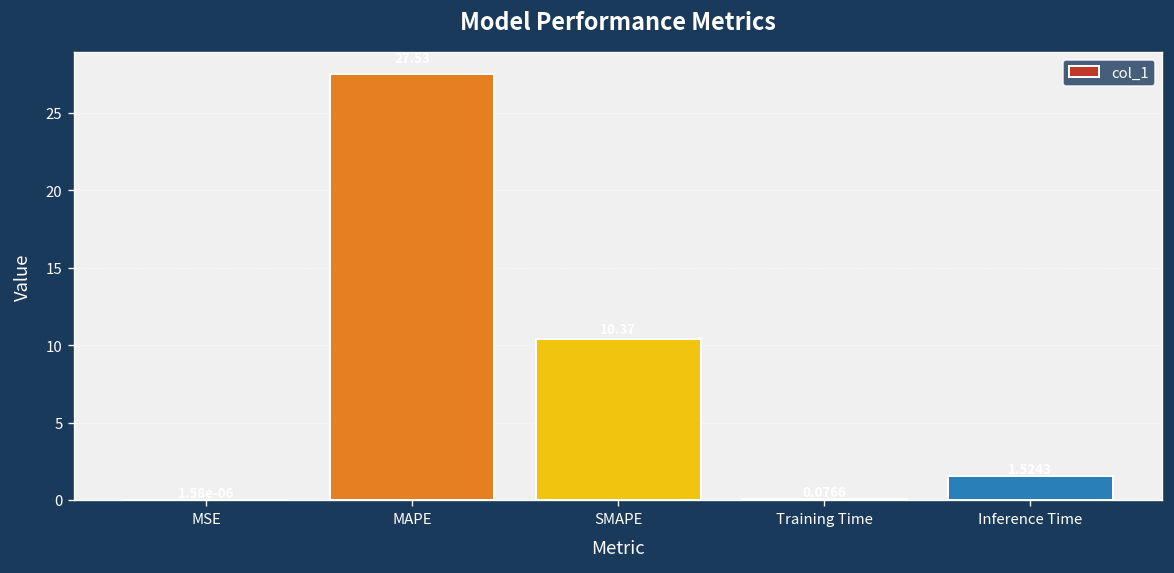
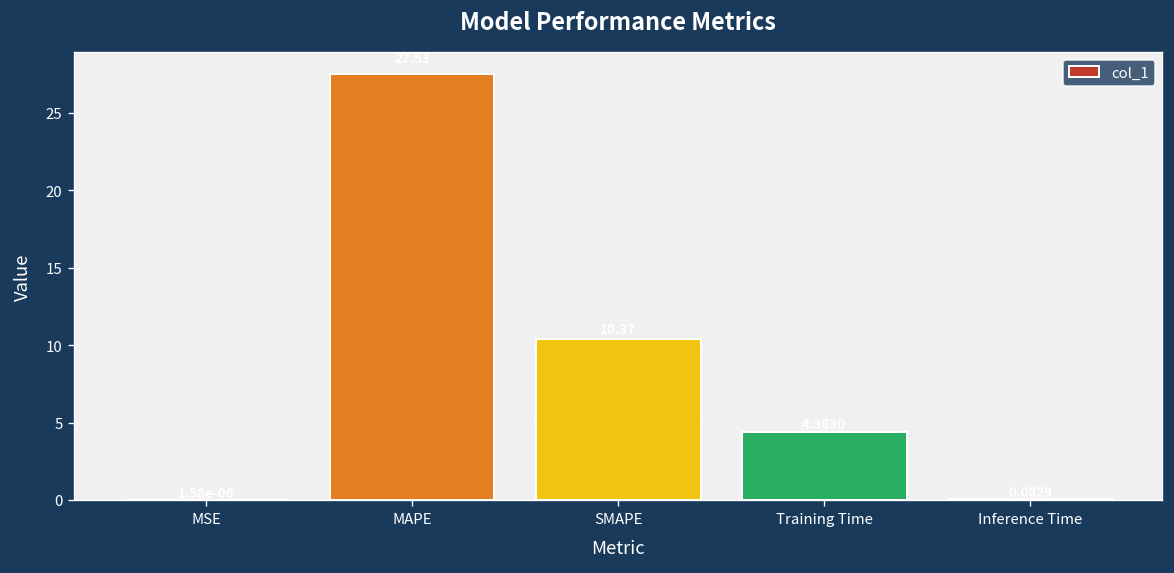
Training Time: 0.1 -> 4.4
Inference Time: 1.5 -> 0.1
